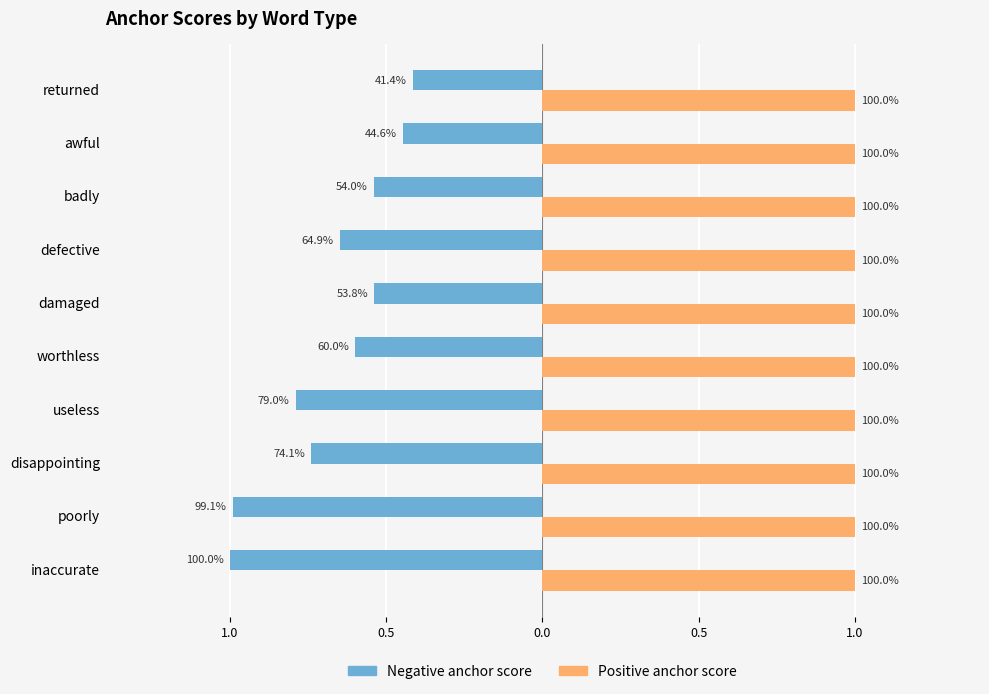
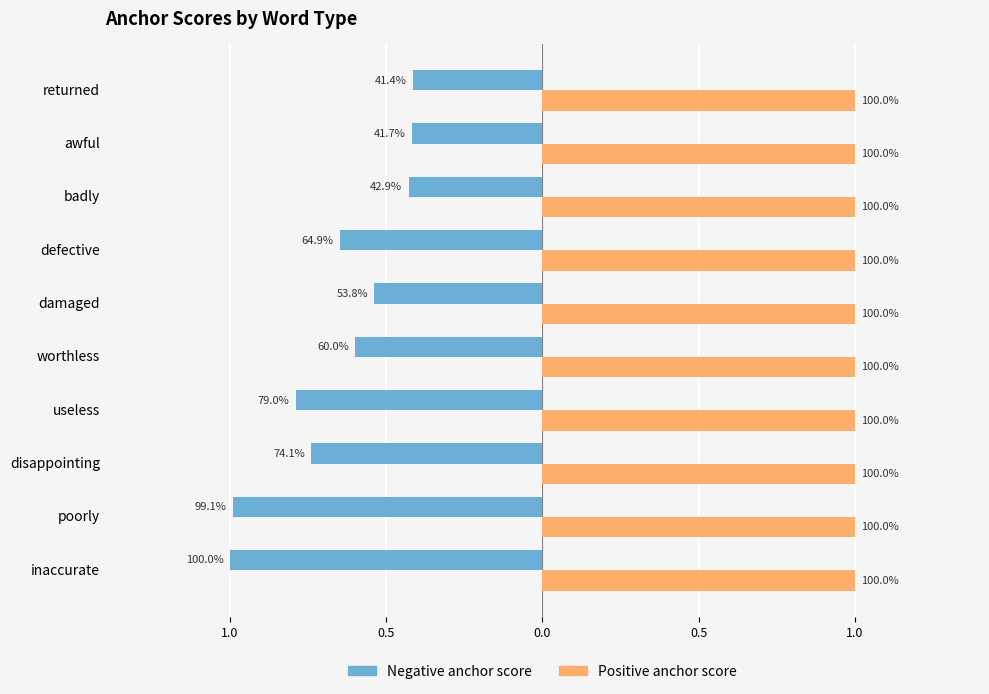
Negative anchor score, awful: 44.6% -> 41.7%
Negative anchor score, badly: 54.0% -> 42.9%
